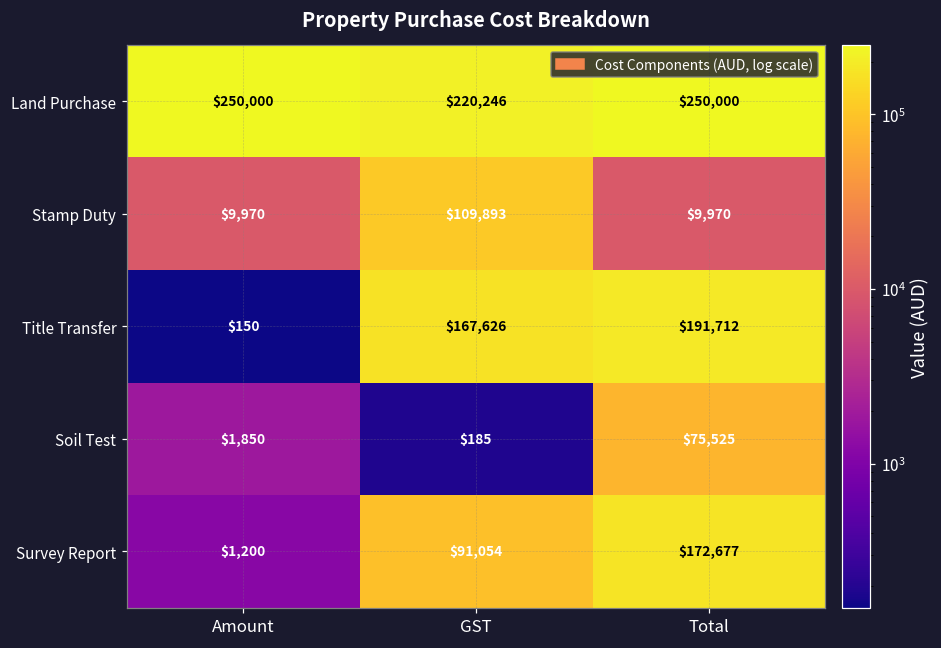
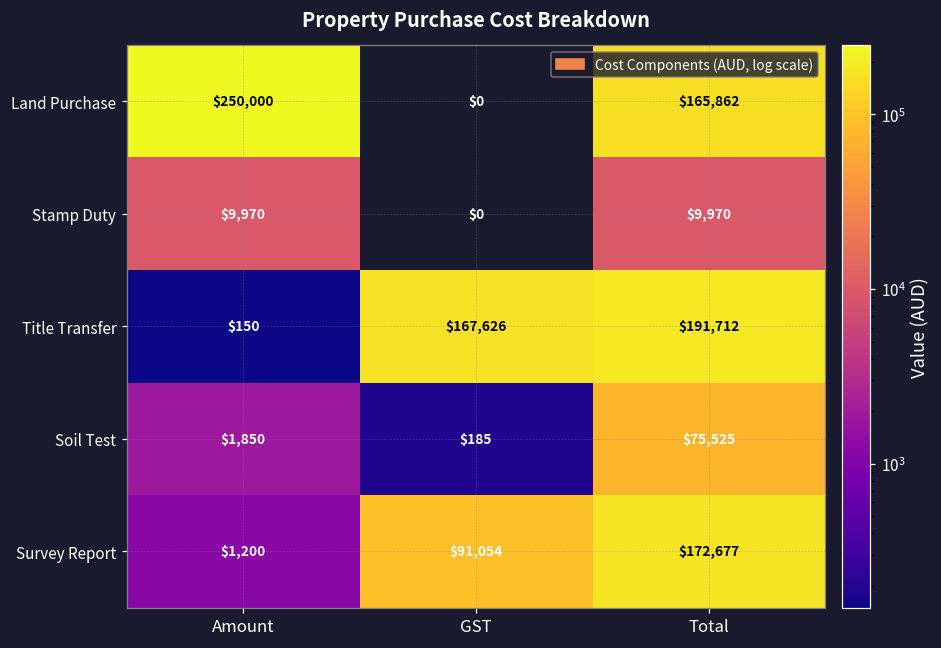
Land Purchase, GST: $220,246 -> $0
Land Purchase, Total: $250,000 -> $165,862
Stamp Duty, GST: $109,893 -> $0
